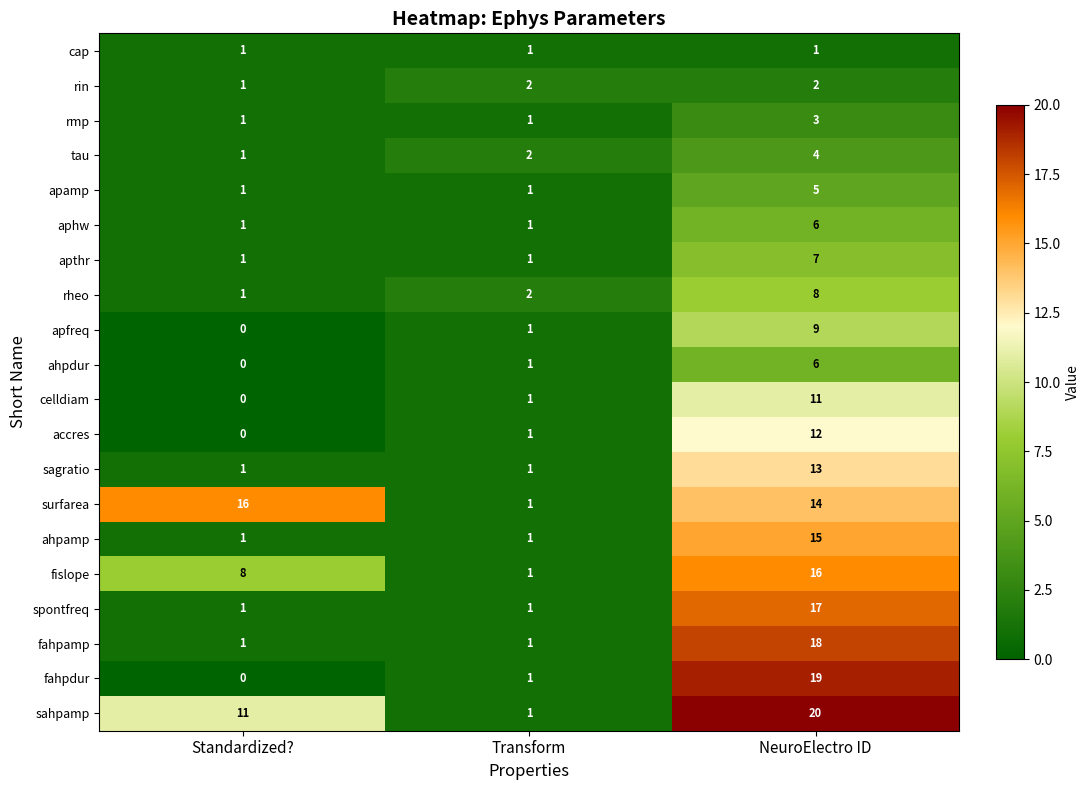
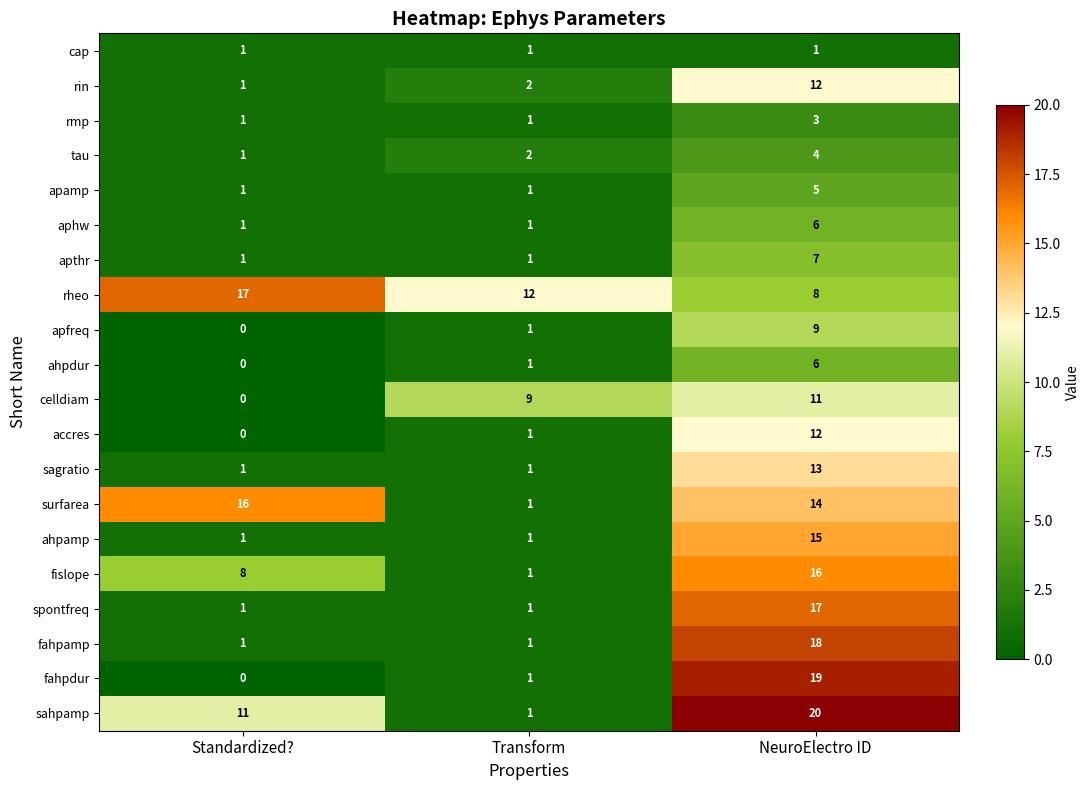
rin, NeuroElectro ID: 2 -> 12
rheo, Standardized?: 1 -> 17
rheo, Transform: 2 -> 12
celldiam, Transform: 1 -> 9
